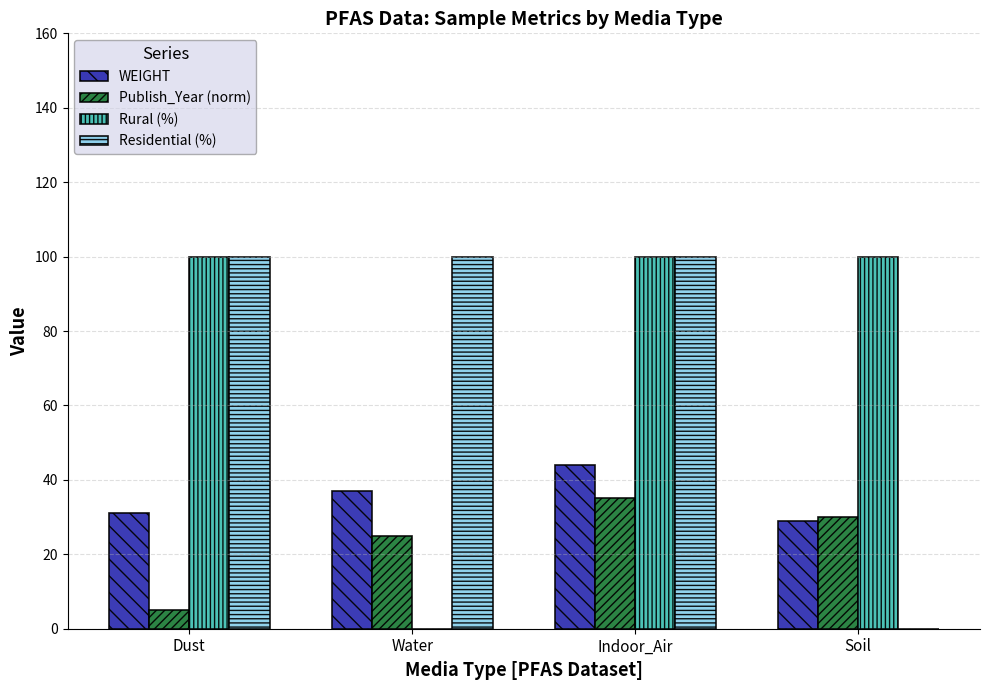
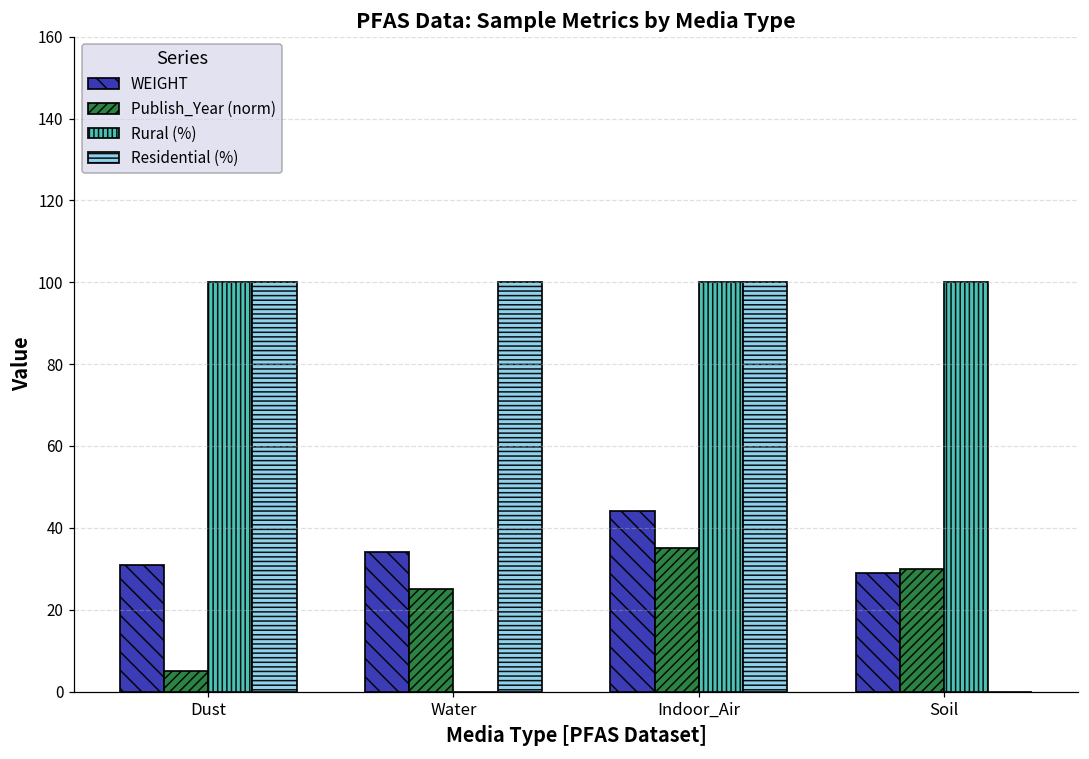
WEIGHT, Water: 37 -> 34
